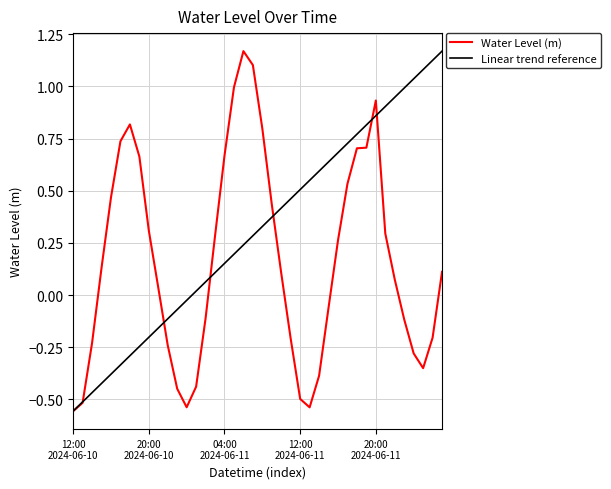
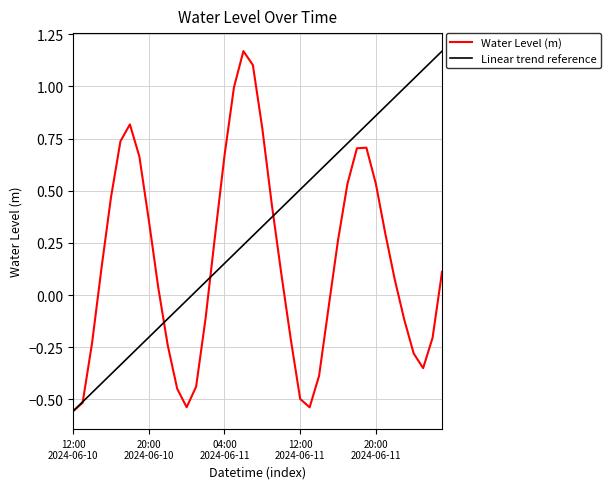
Water Level (m), 20:00 2024-06-10: 0.31 -> 0.36
Water Level (m), 20:00 2024-06-11: 0.93 -> 0.53
